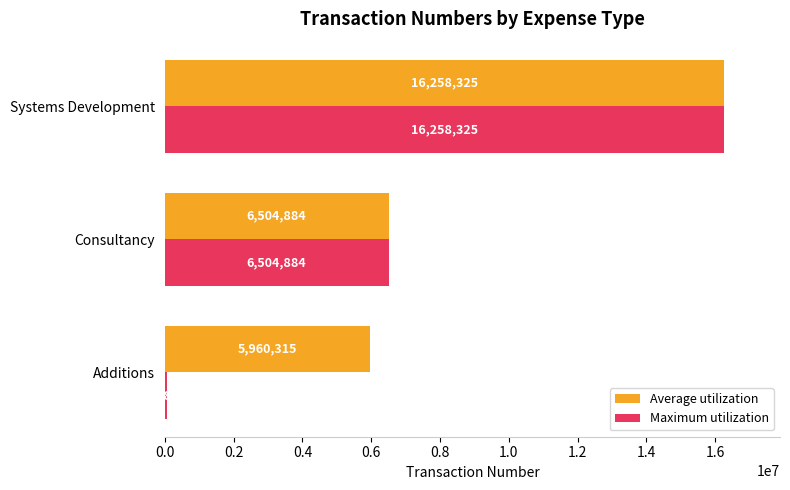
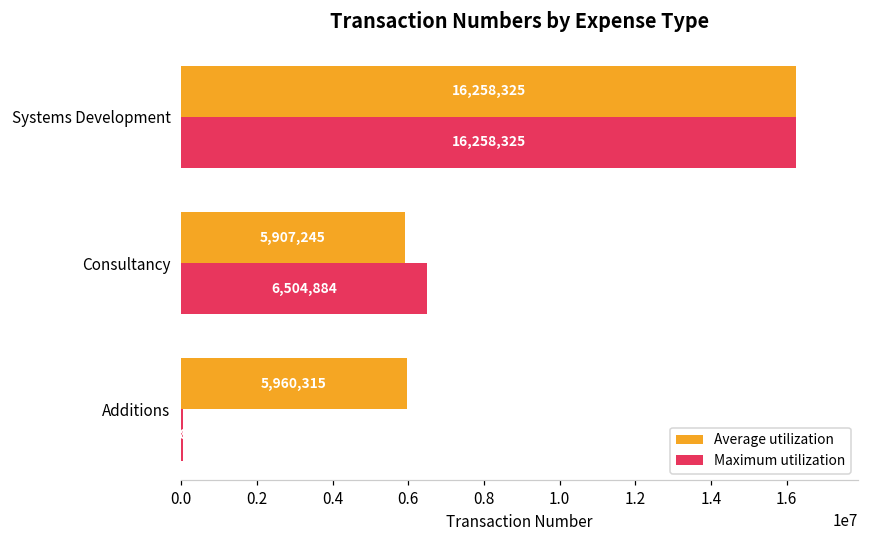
Average utilization, Consultancy: 6,504,884 -> 5,907,245
